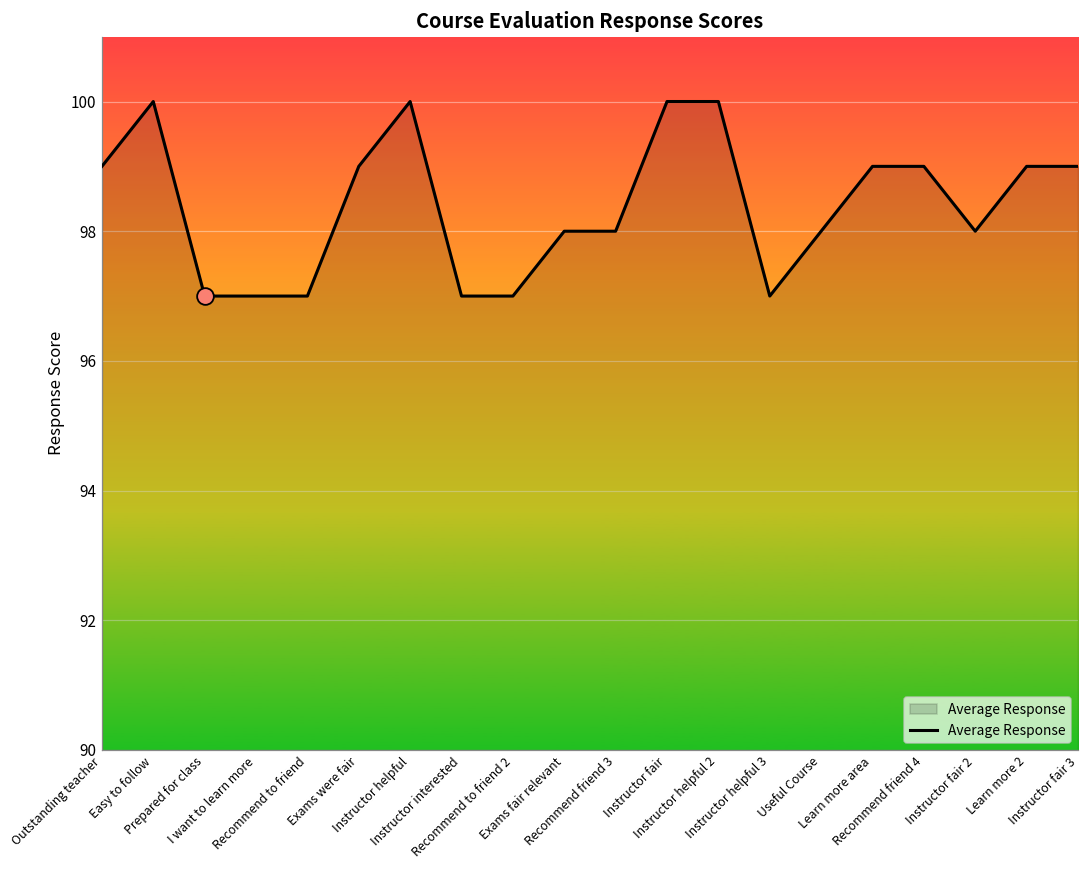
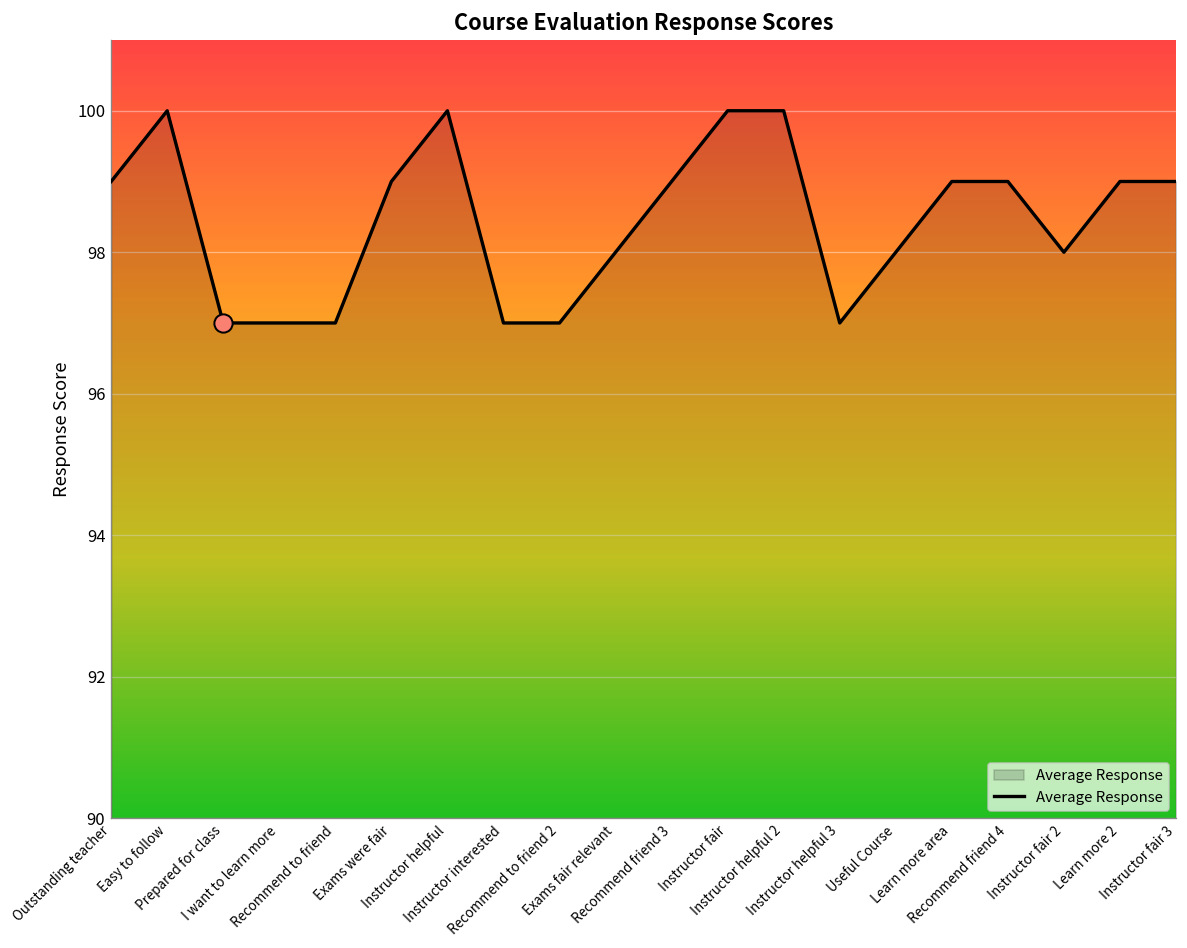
Average Response, Recommend friend 3: 98 -> 99
